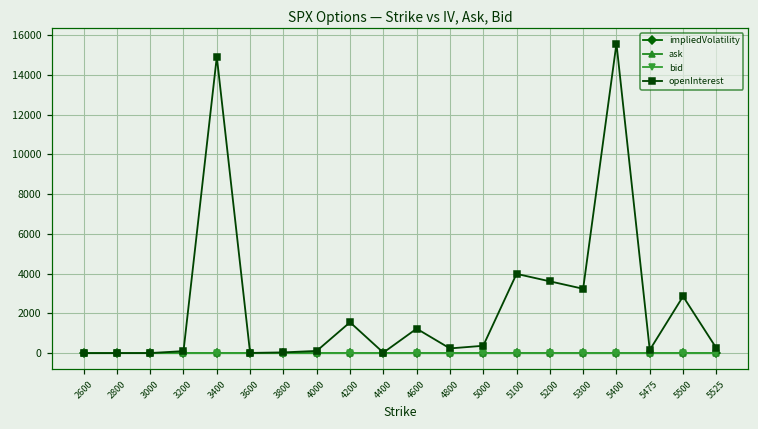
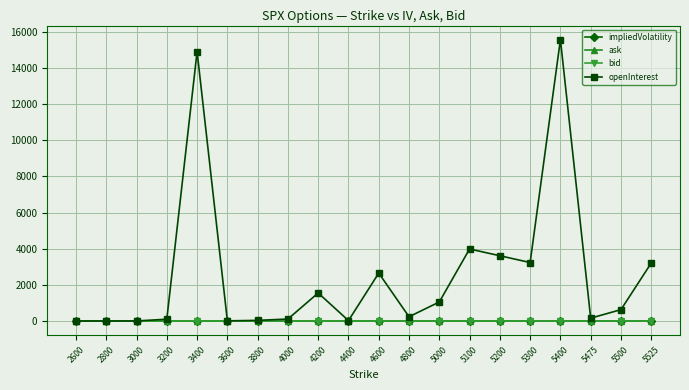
openInterest, 4600: 1200 -> 2700
openInterest, 5000: 400 -> 1100
openInterest, 5500: 2900 -> 600
openInterest, 5525: 300 -> 3200
